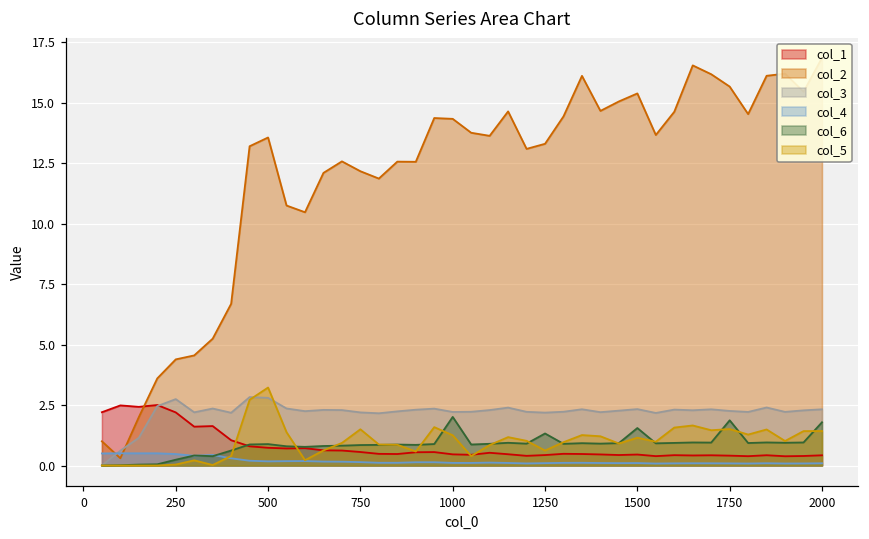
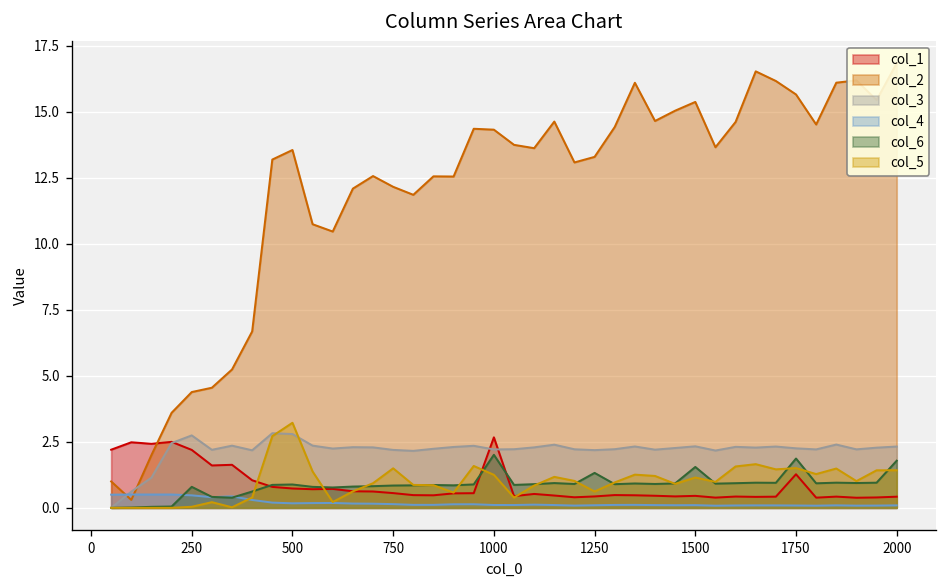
col_6, 250: 0.2 -> 0.8
col_1, 1000: 0.5 -> 2.7
col_1, 1750: 0.4 -> 1.3
